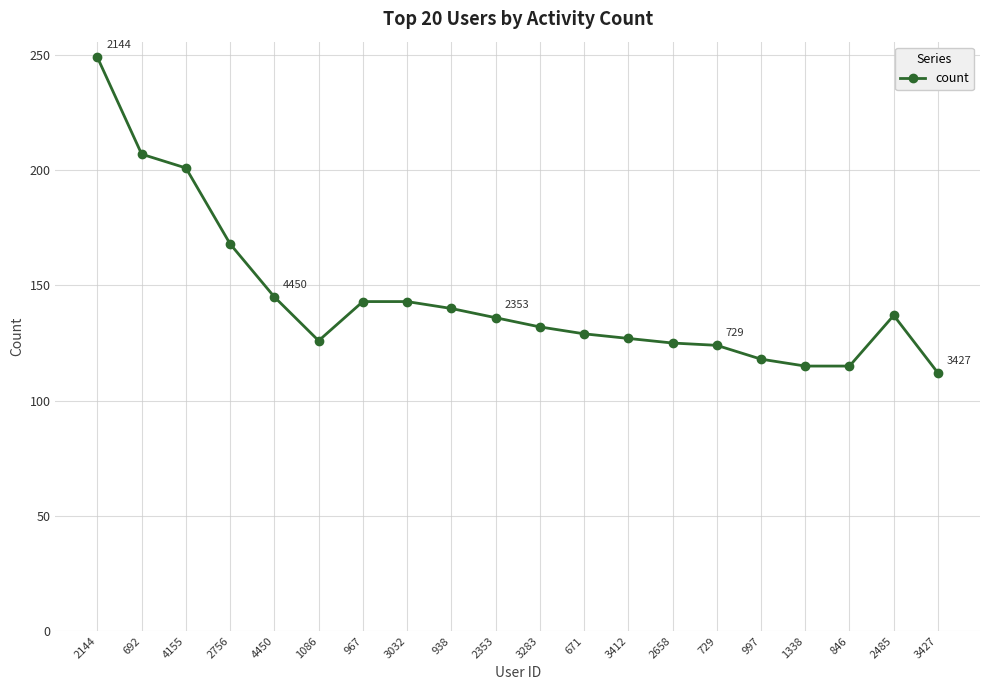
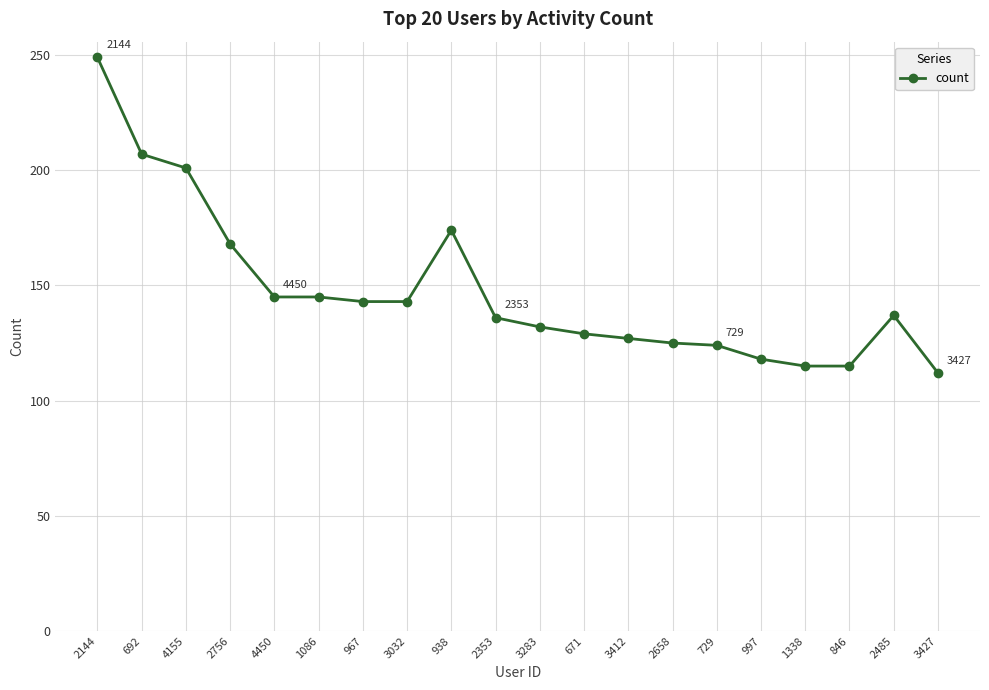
1086: 126 -> 145
938: 140 -> 174
